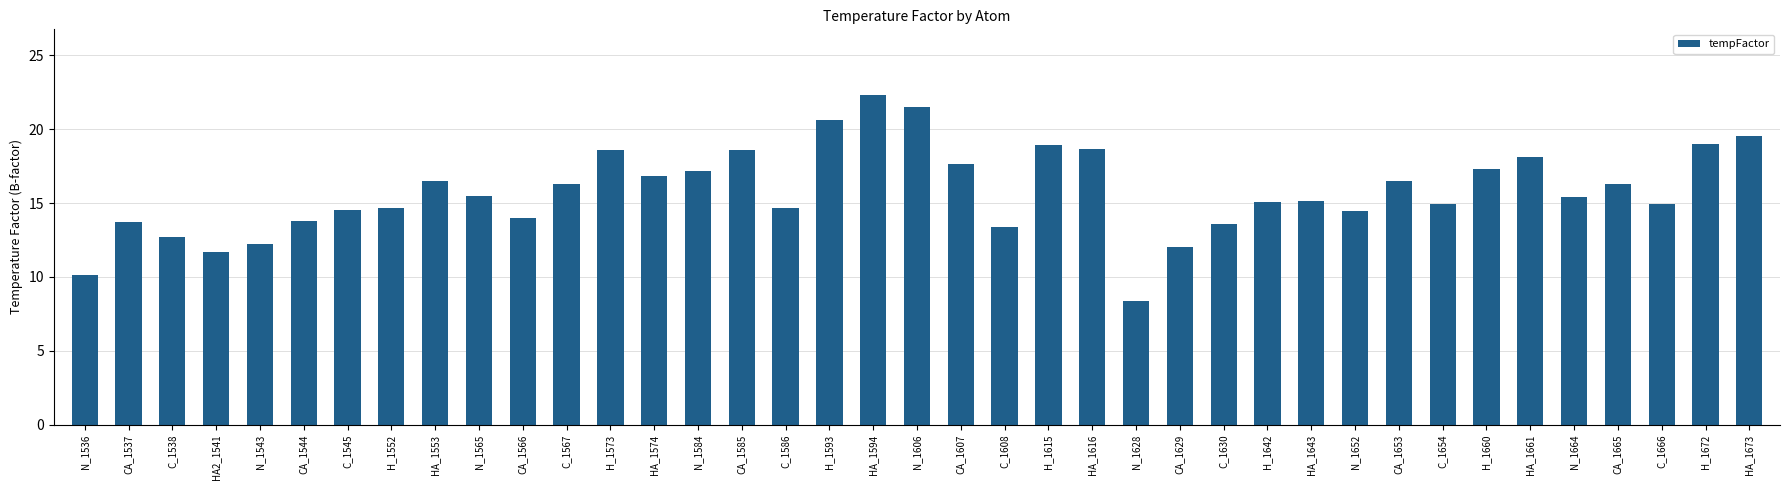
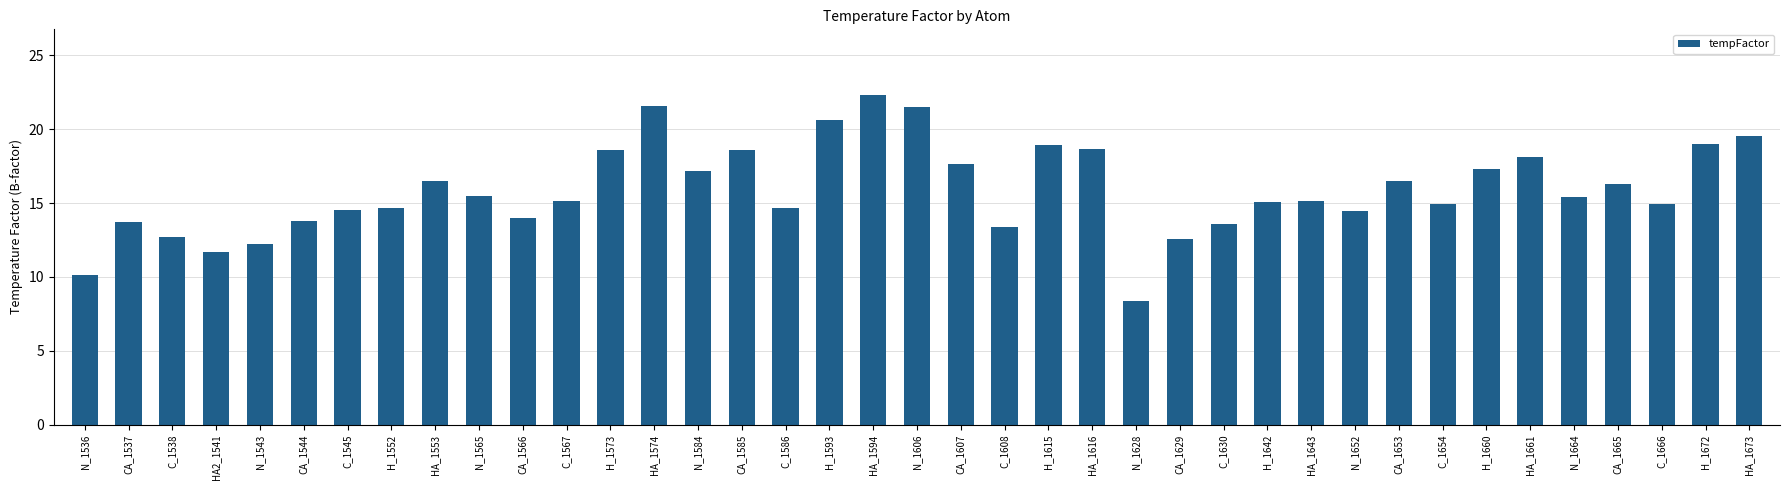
C_1567: 16.3 -> 15.2
HA_1574: 16.8 -> 21.6
CA_1629: 12.0 -> 12.6
